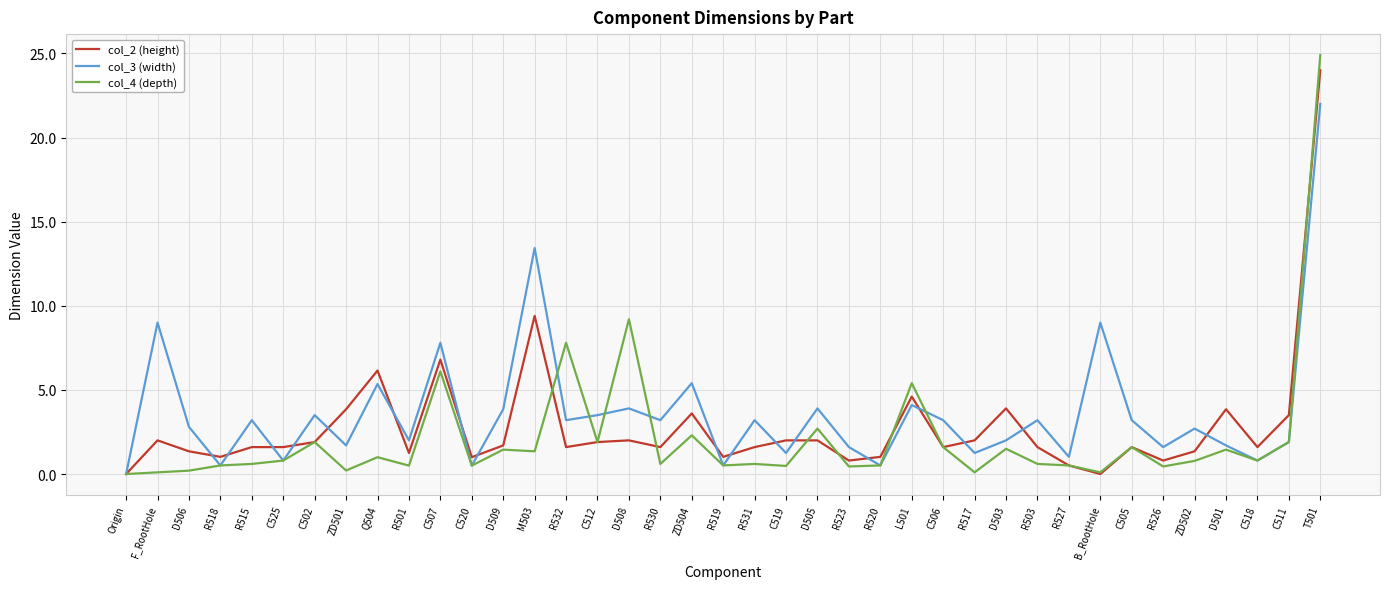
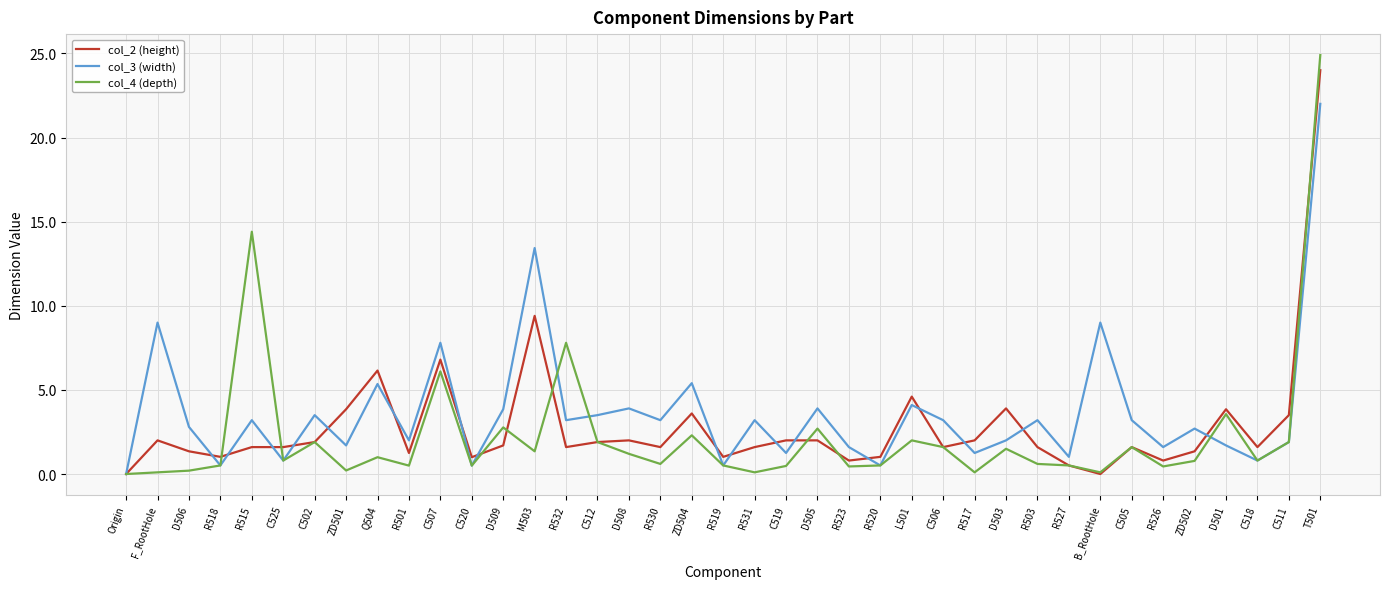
col_4 (depth), R515: 0.6 -> 14.4
col_4 (depth), D509: 1.5 -> 2.8
col_4 (depth), D508: 9.2 -> 1.2
col_4 (depth), R531: 0.6 -> 0.1
col_4 (depth), L501: 5.4 -> 2.0
col_4 (depth), D501: 1.5 -> 3.6
